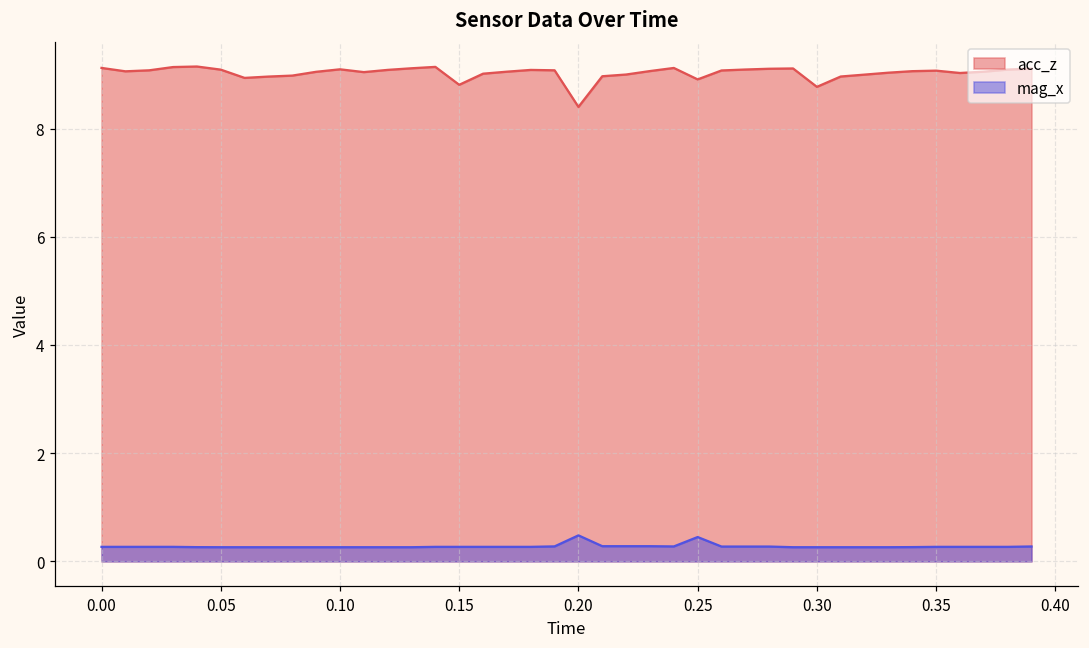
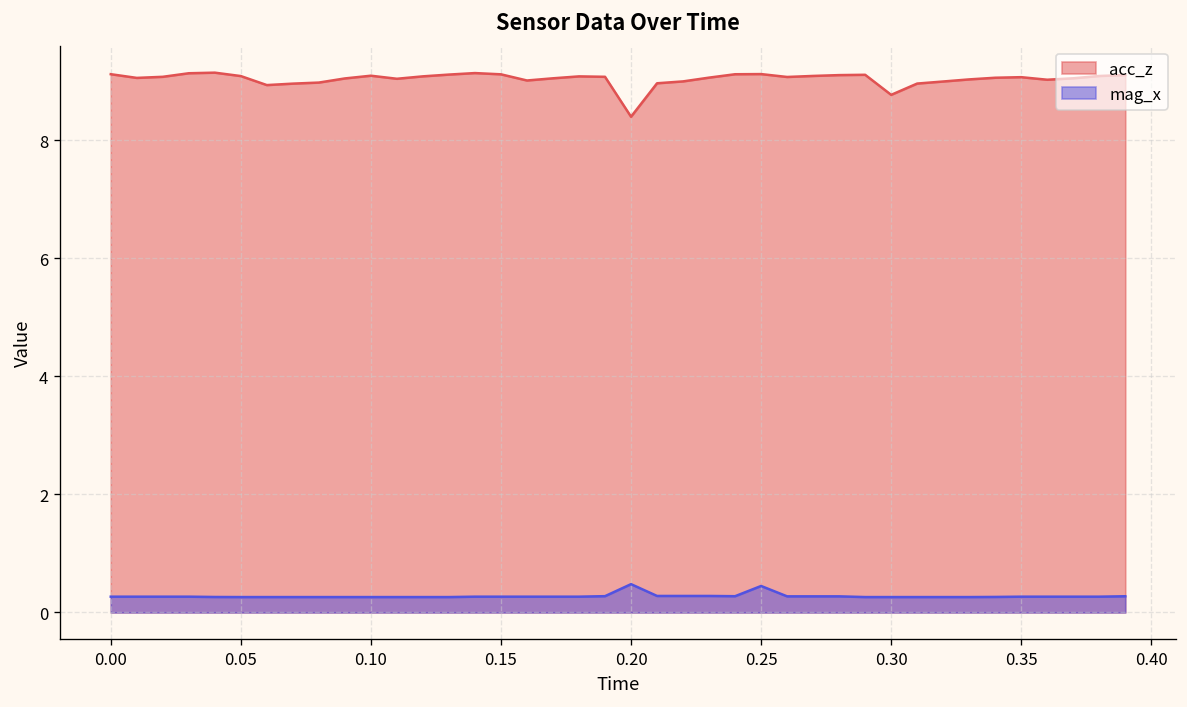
acc_z, 0.15: 8.8 -> 9.1
acc_z, 0.25: 8.9 -> 9.1
